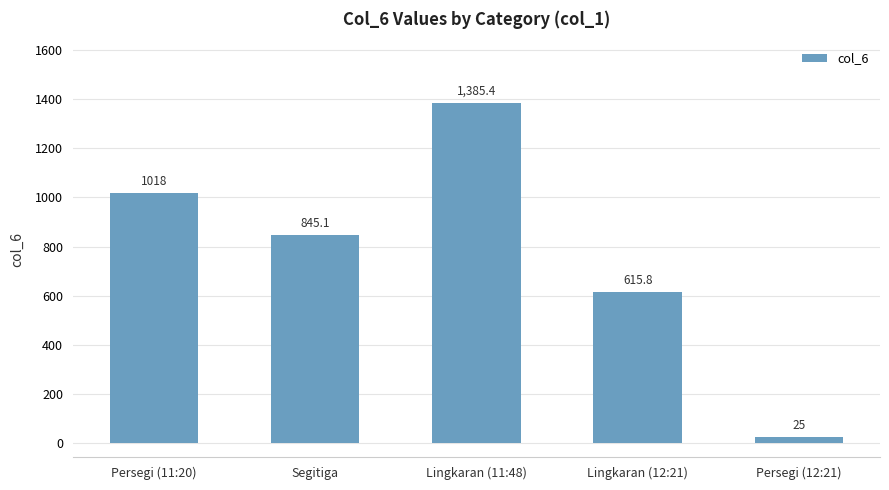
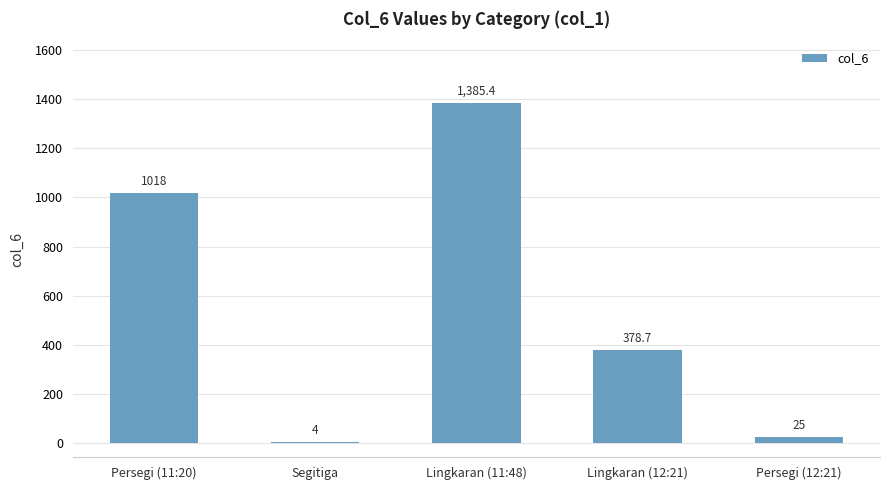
Segitiga: 845.1 -> 4
Lingkaran (12:21): 615.8 -> 378.7
